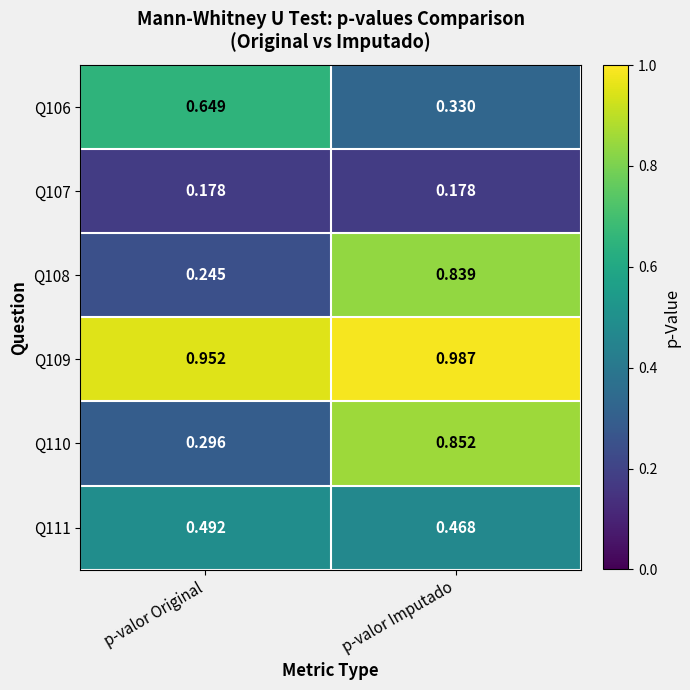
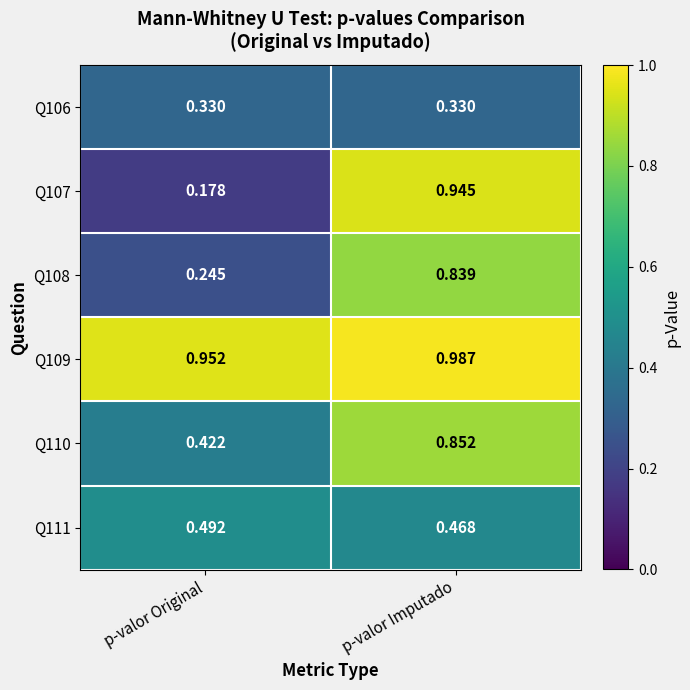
Q106, p-valor Original: 0.649 -> 0.330
Q107, p-valor Imputado: 0.178 -> 0.945
Q110, p-valor Original: 0.296 -> 0.422
